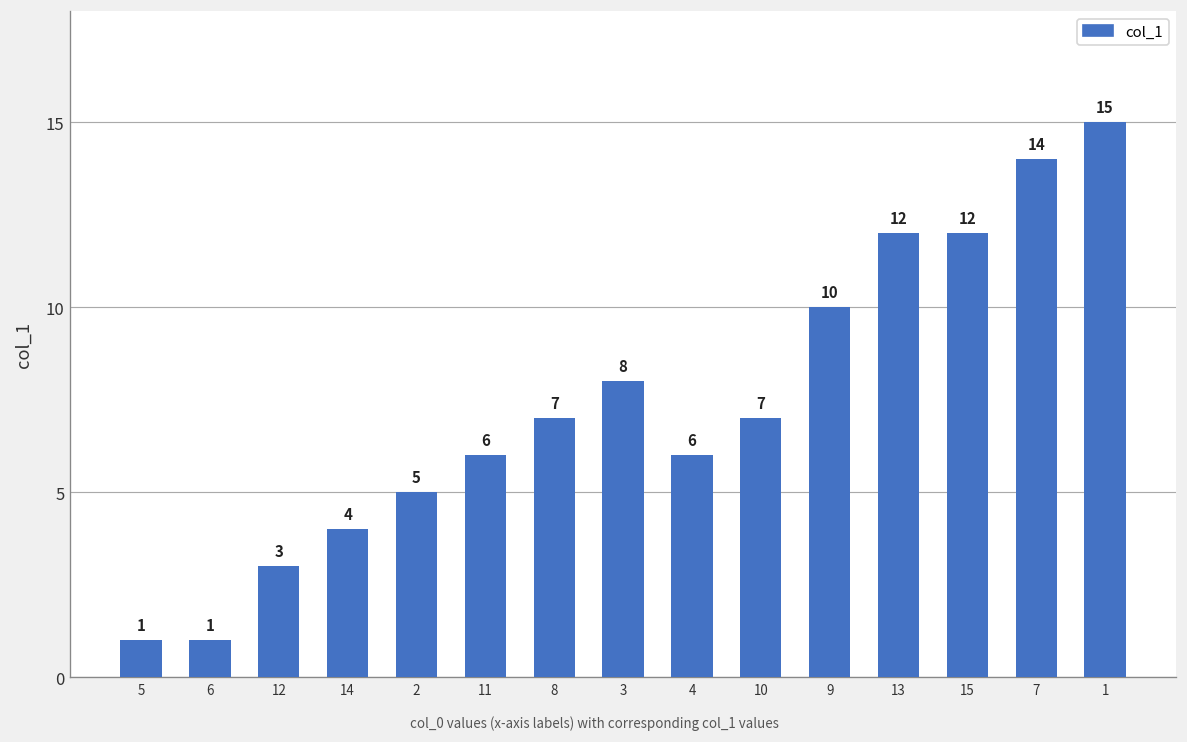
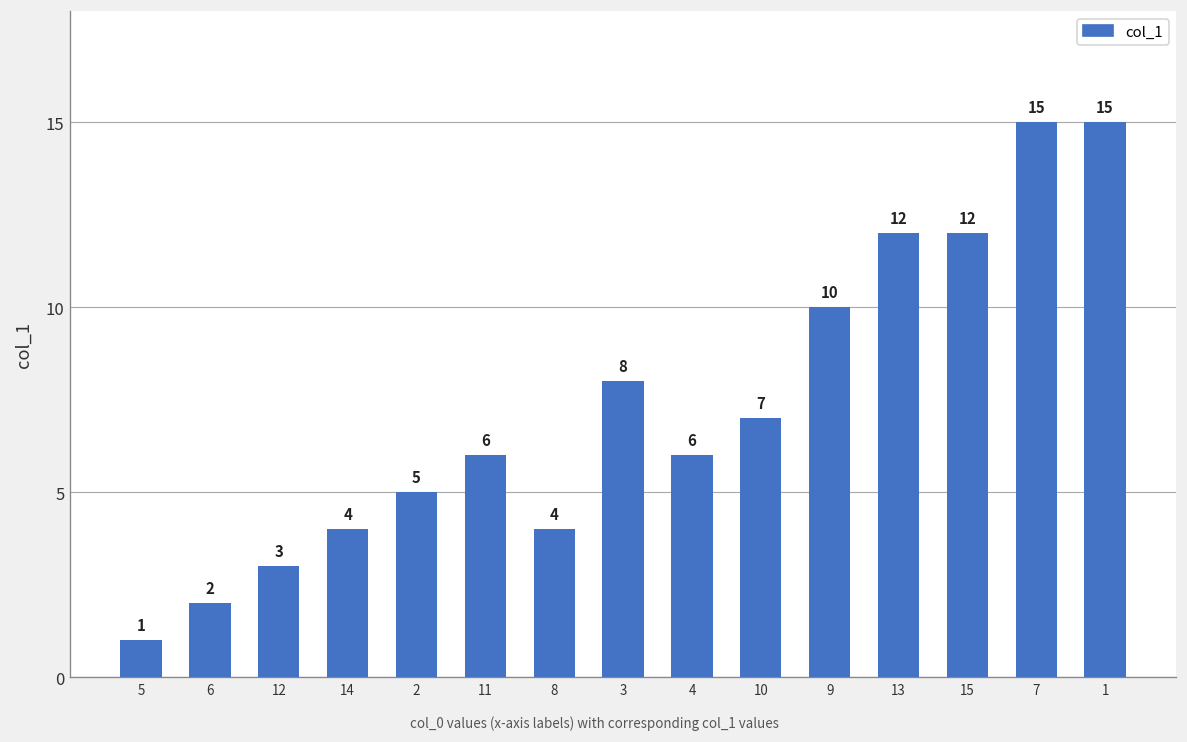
6: 1 -> 2
8: 7 -> 4
7: 14 -> 15
